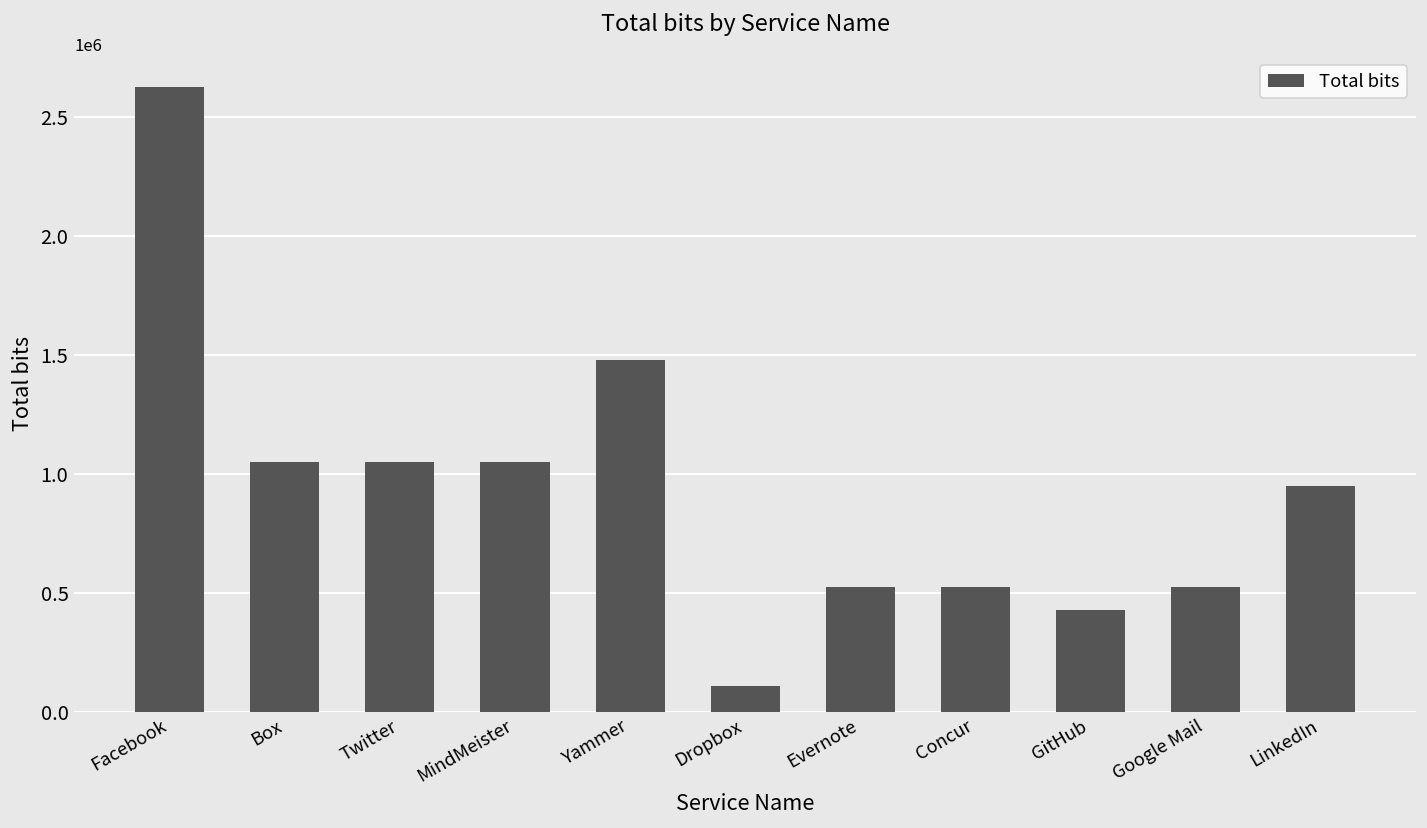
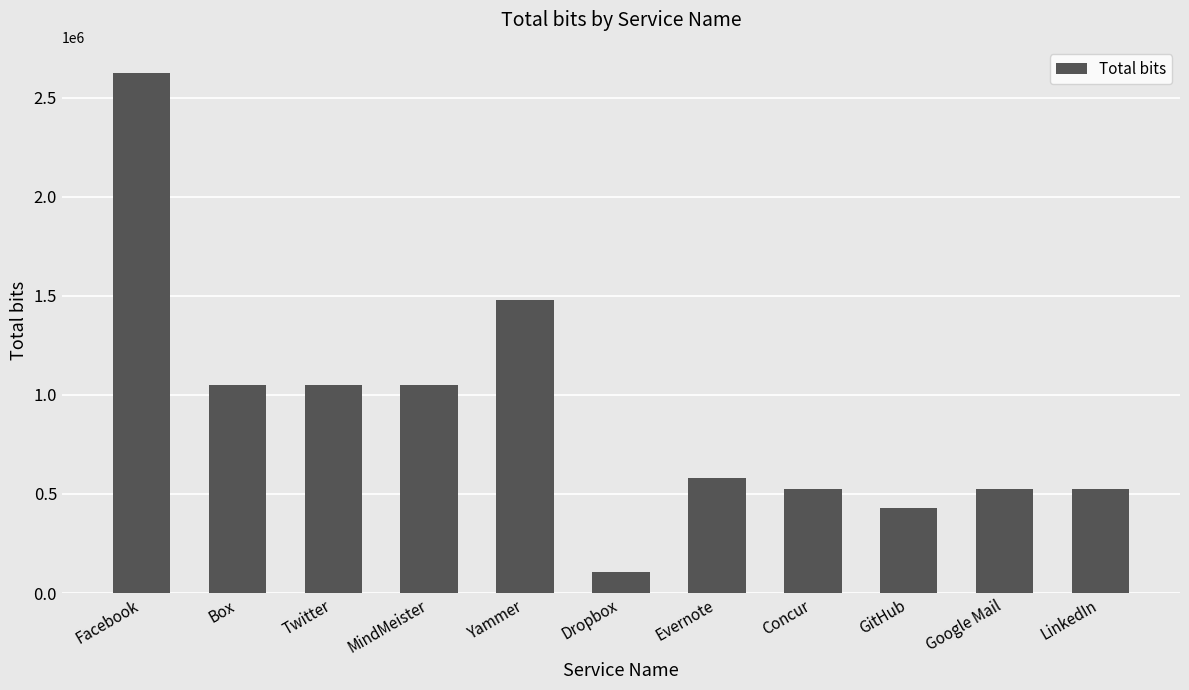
Evernote: 520000 -> 580000
LinkedIn: 950000 -> 520000
